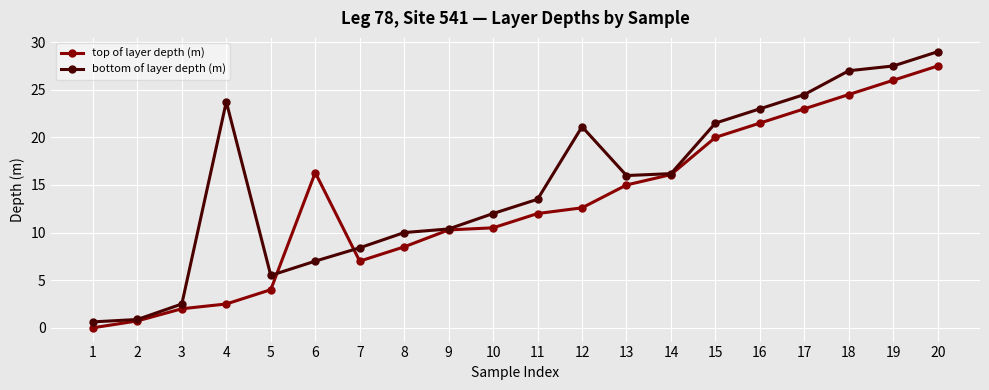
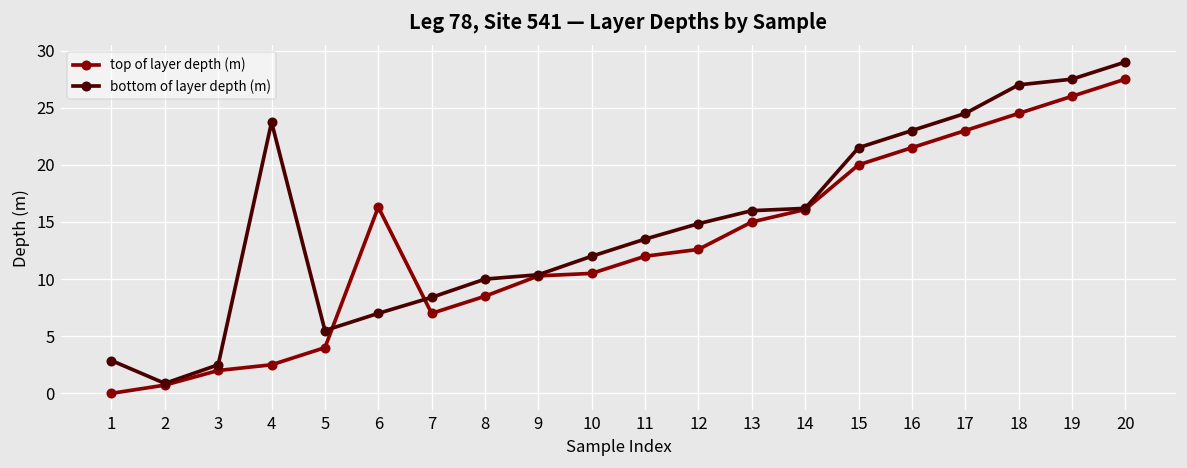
bottom of layer depth (m), 1: 1 -> 3
bottom of layer depth (m), 12: 21 -> 15
